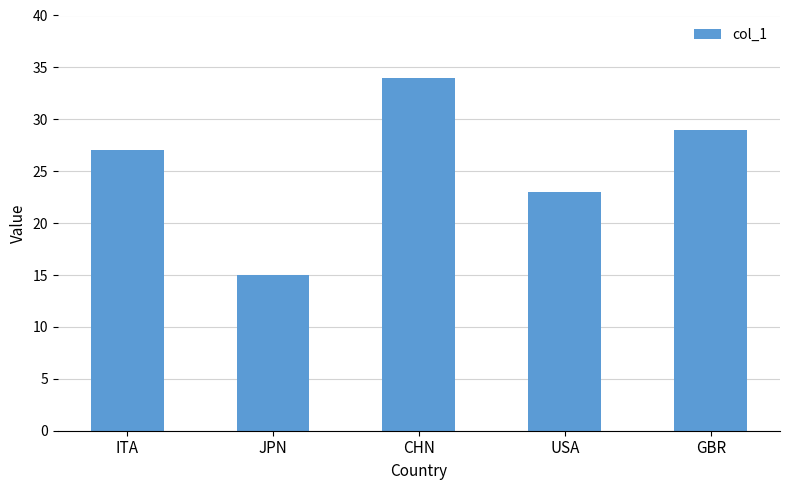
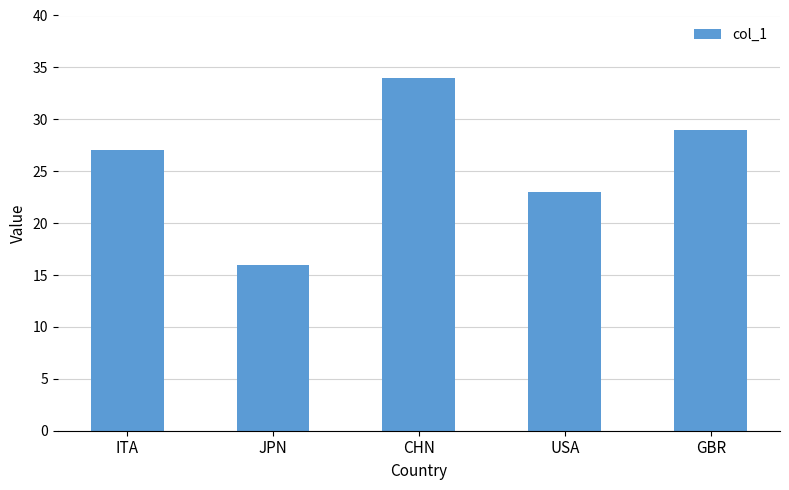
JPN: 15 -> 16
